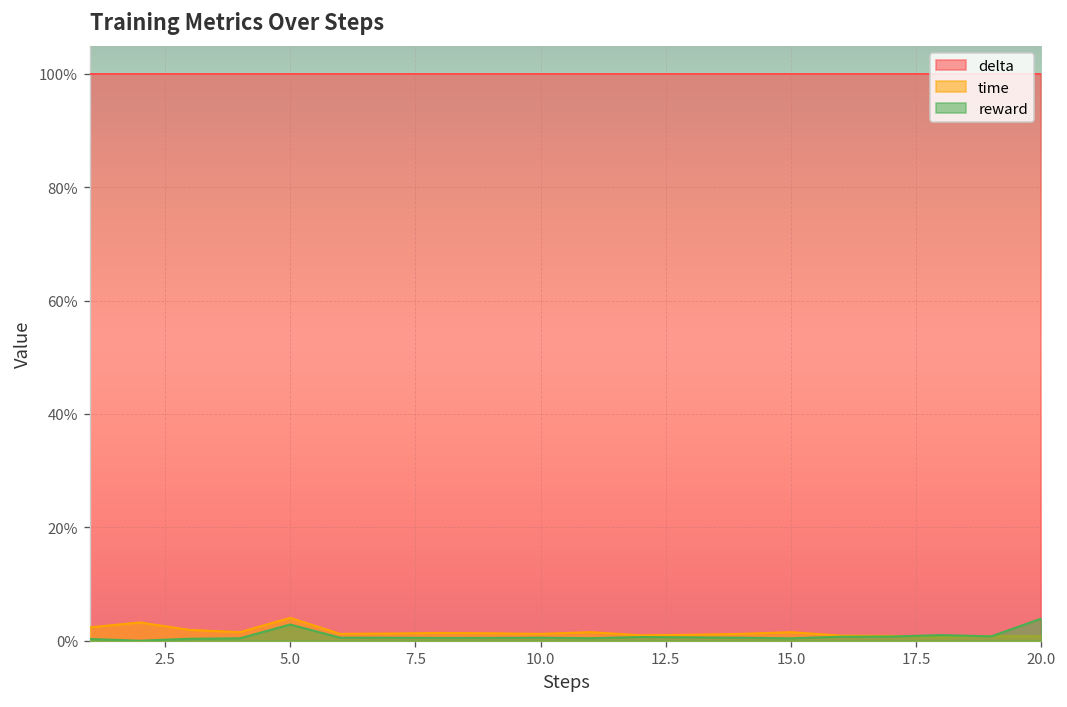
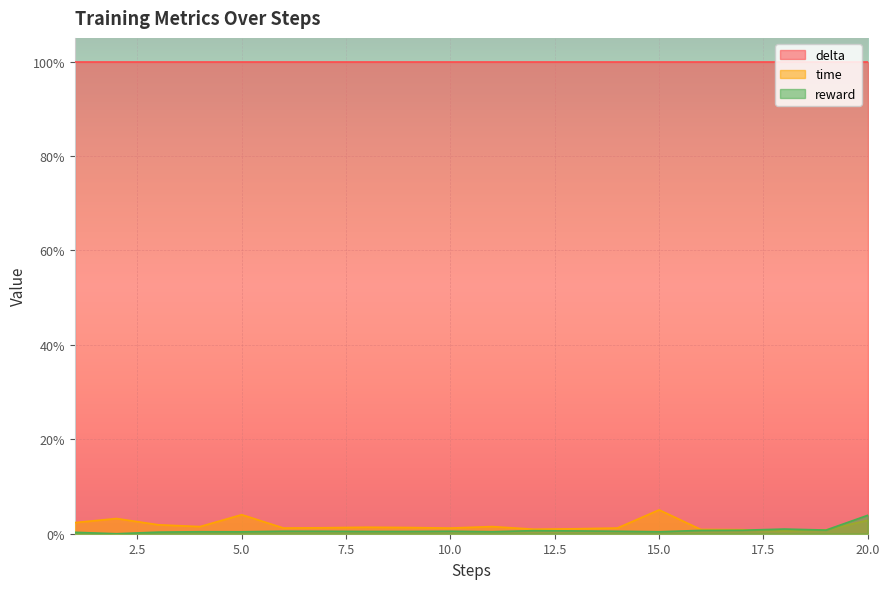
reward, 5.0: 3% -> 0%
time, 15.0: 2% -> 5%
time, 20.0: 1% -> 3%
